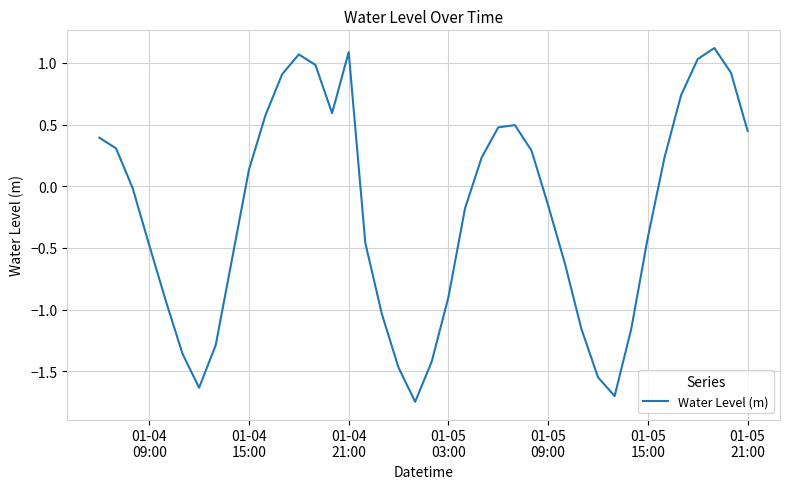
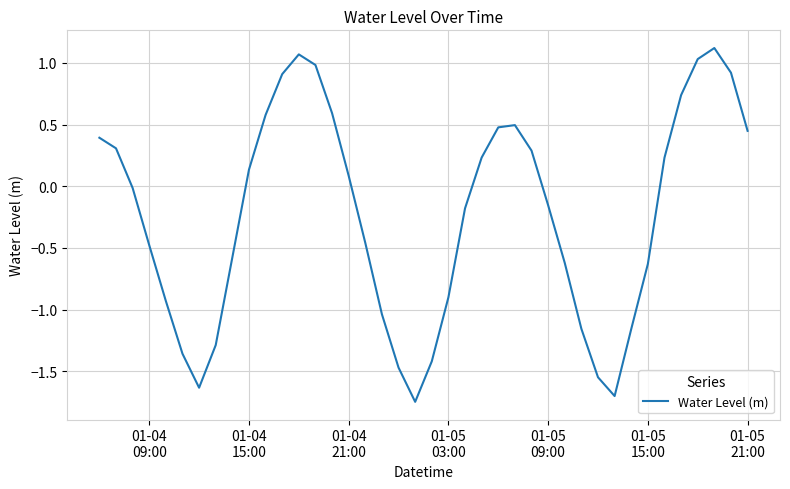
01-04 21:00: 1.09 -> 0.08
01-05 15:00: -0.41 -> -0.63
